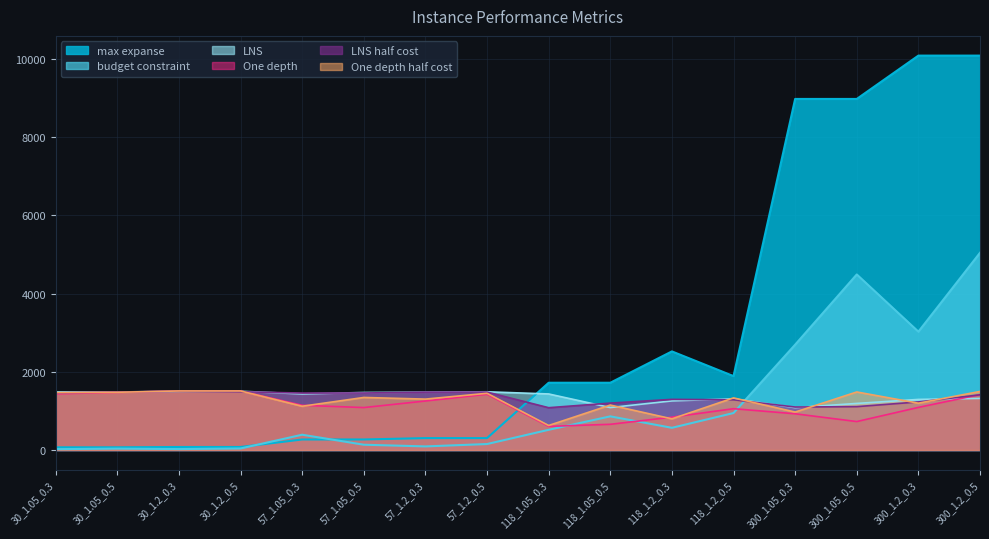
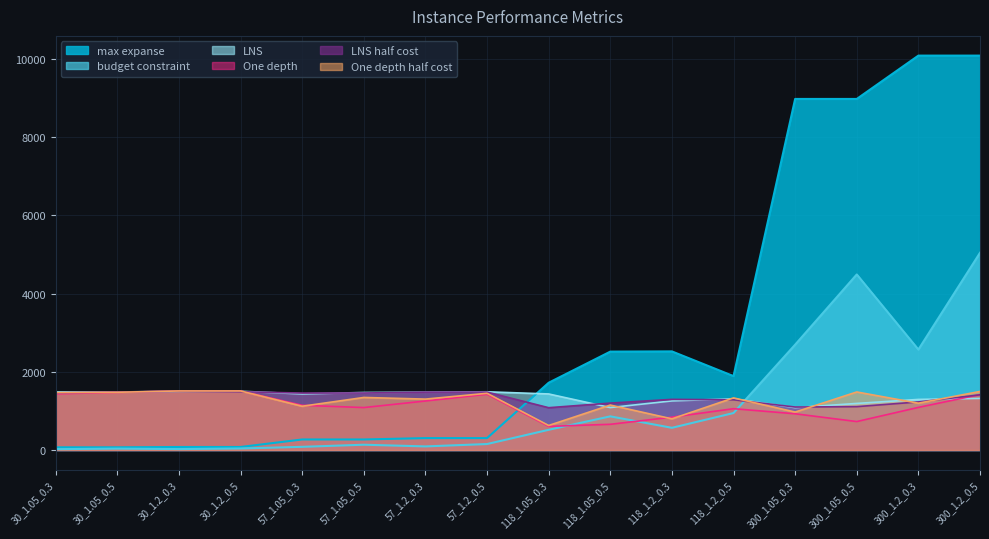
budget constraint, 57_1.05_0.3: 400 -> 100
max expanse, 118_1.05_0.5: 1700 -> 2500
budget constraint, 300_1.2_0.3: 3000 -> 2600
